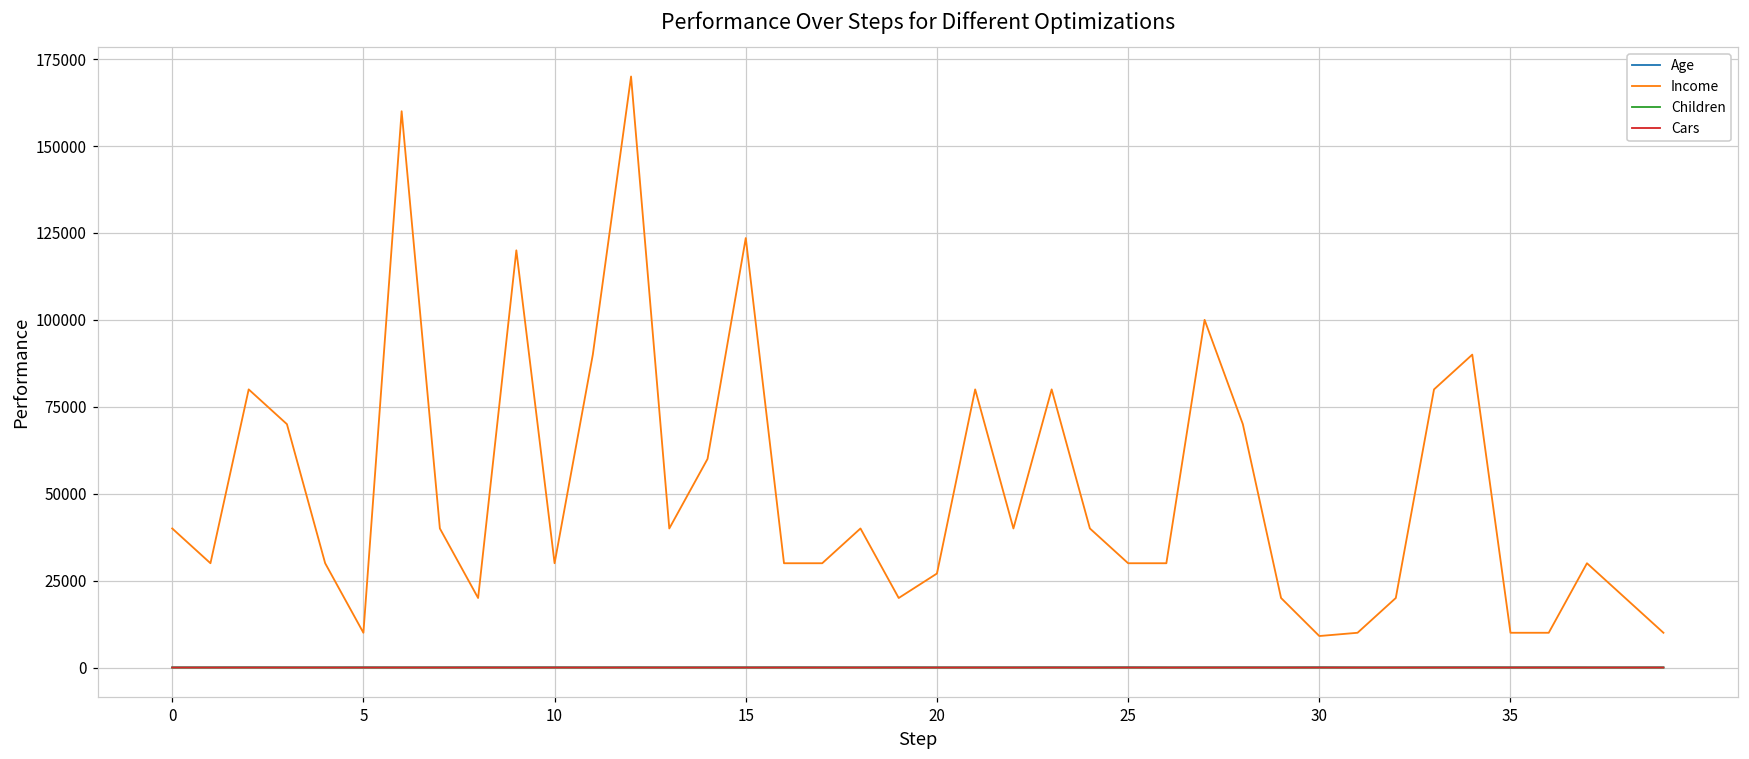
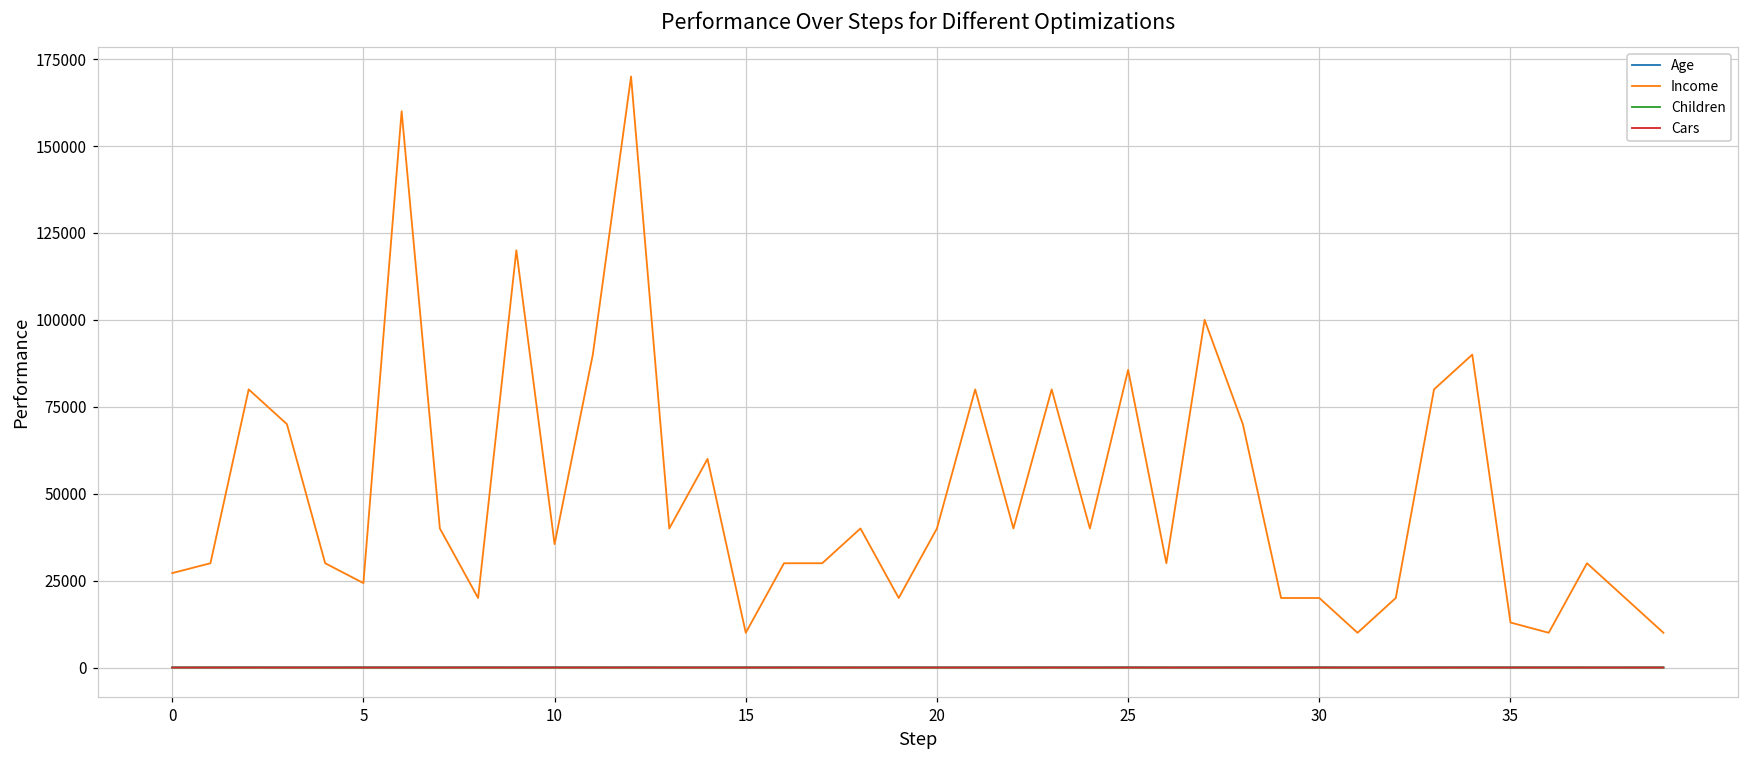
Income, 0: 40000 -> 27000
Income, 5: 10000 -> 24000
Income, 10: 30000 -> 35000
Income, 15: 124000 -> 10000
Income, 20: 27000 -> 40000
Income, 25: 30000 -> 86000
Income, 30: 9000 -> 20000
Income, 35: 10000 -> 13000
